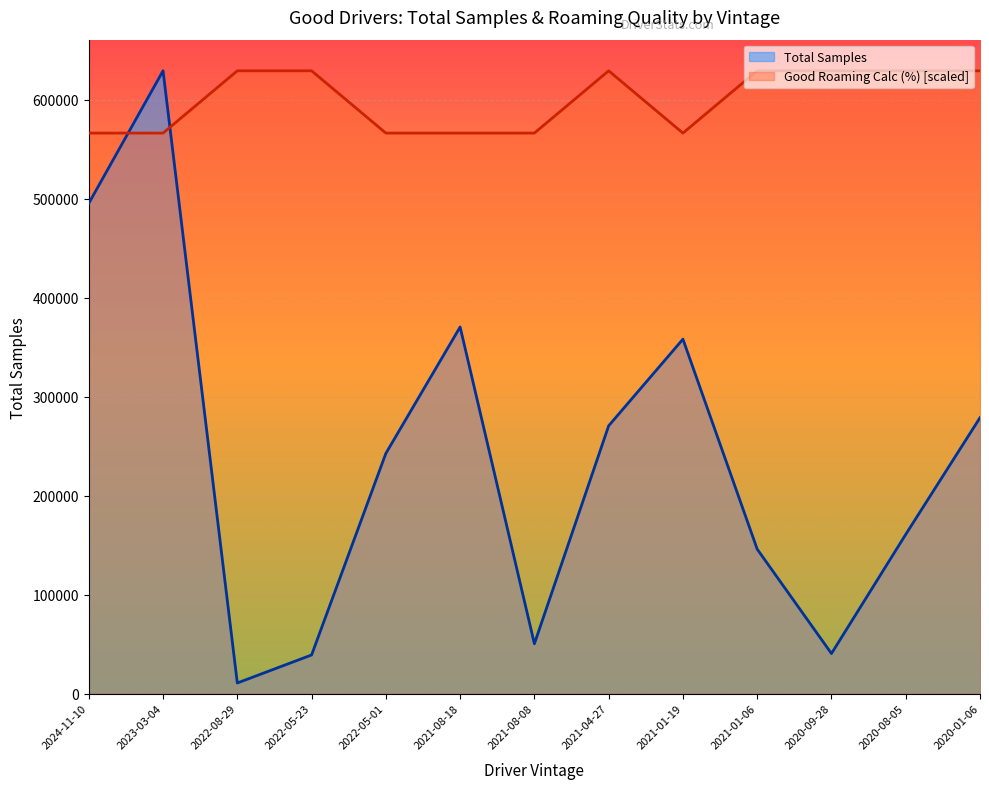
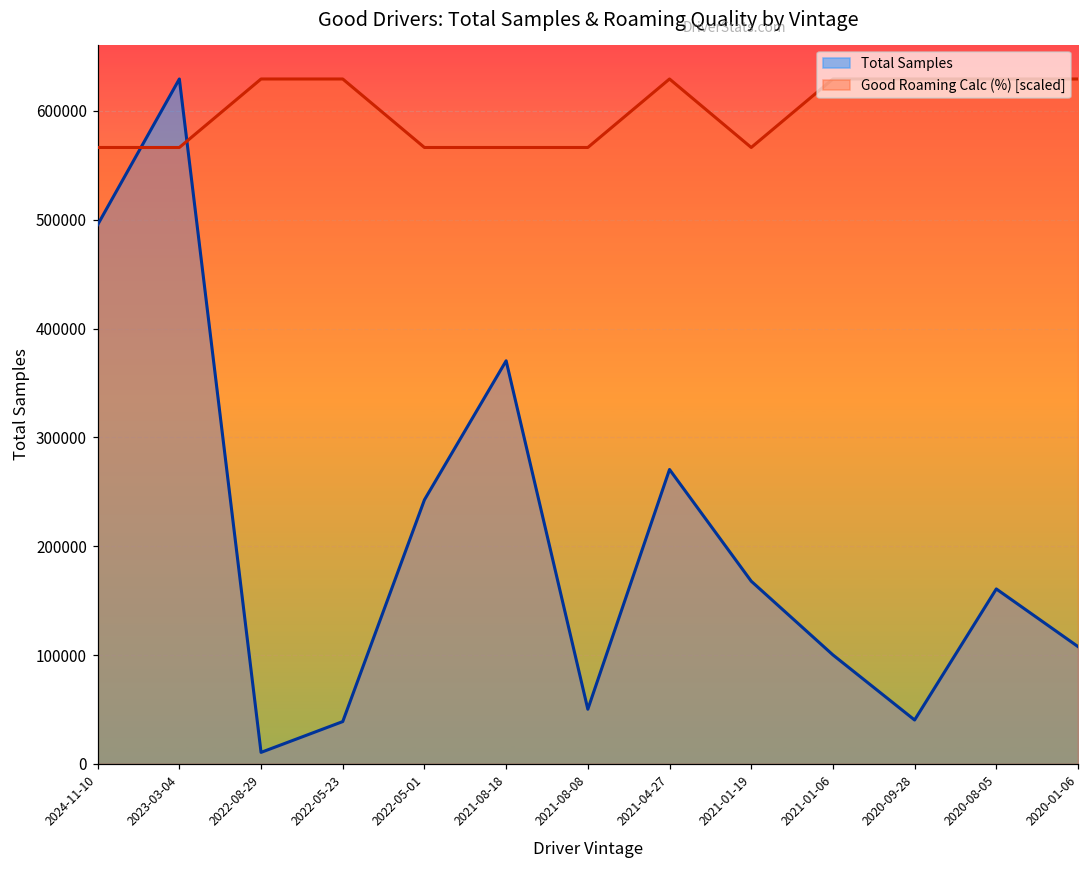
Total Samples, 2021-01-19: 360000 -> 170000
Total Samples, 2021-01-06: 150000 -> 100000
Total Samples, 2020-01-06: 280000 -> 110000
